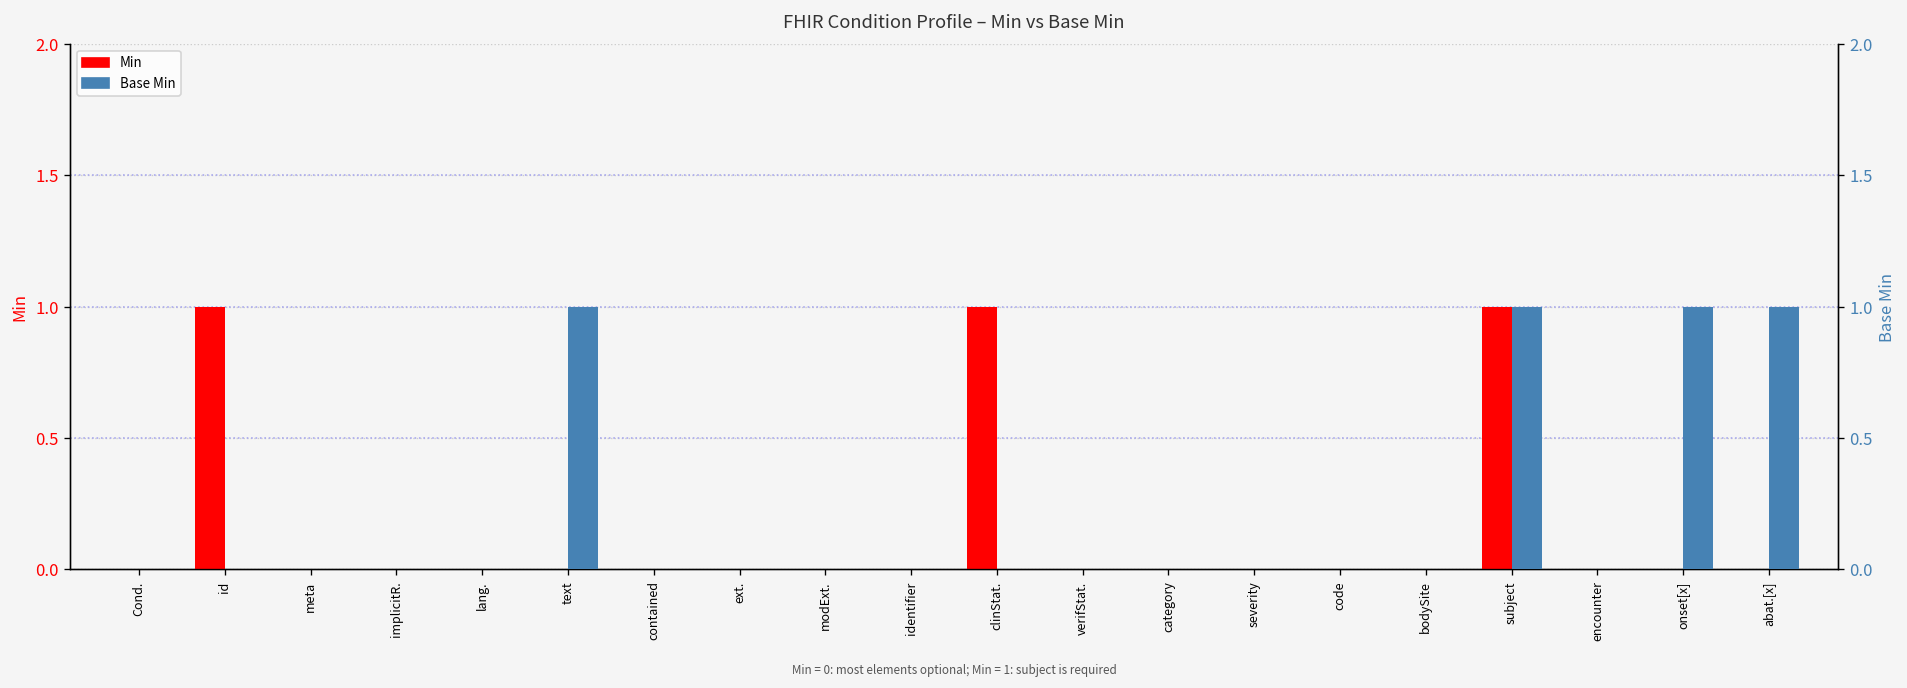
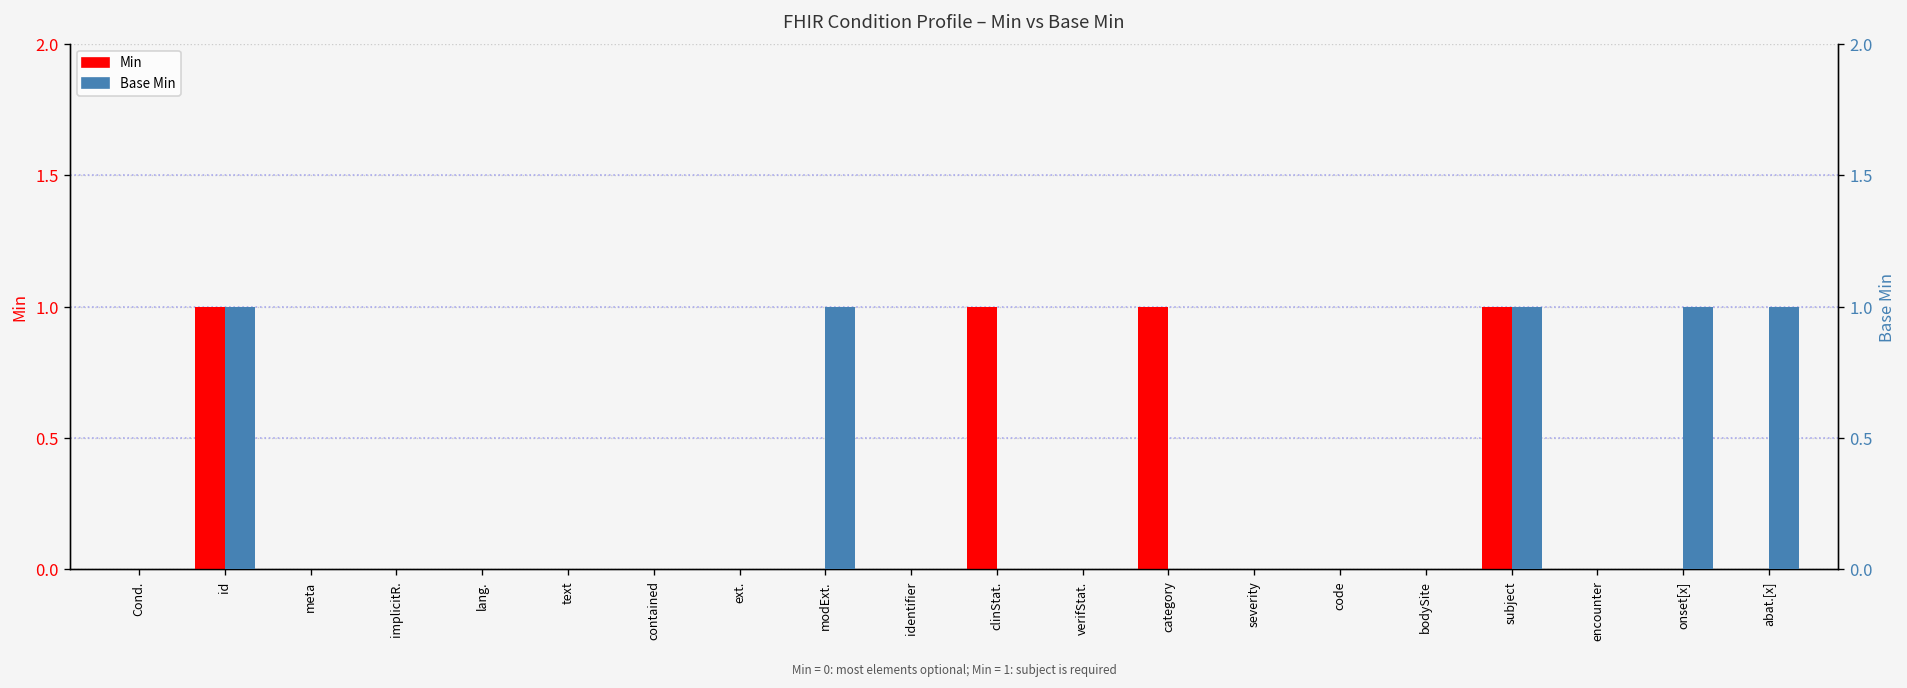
Min, category: 0 -> 1
Base Min, id: 0 -> 1
Base Min, text: 1 -> 0
Base Min, modExt.: 0 -> 1
